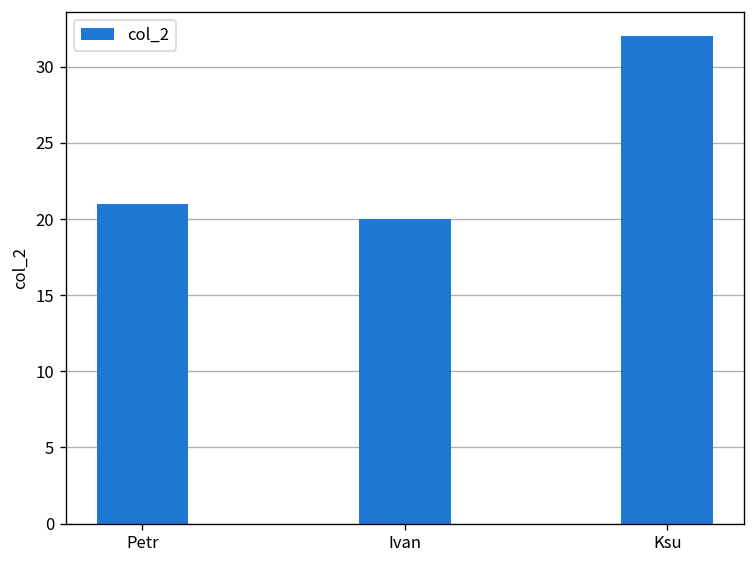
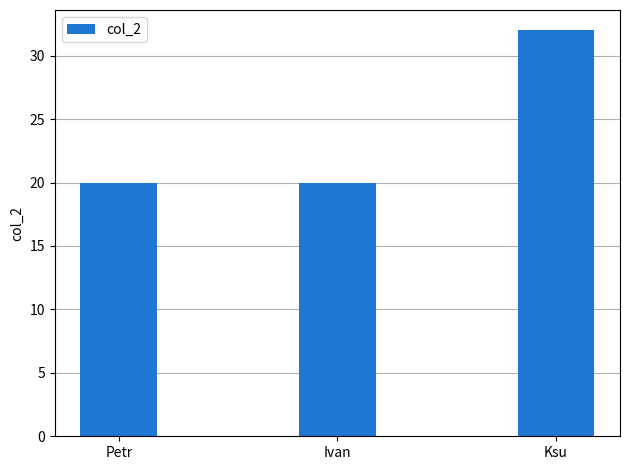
Petr: 21 -> 20
